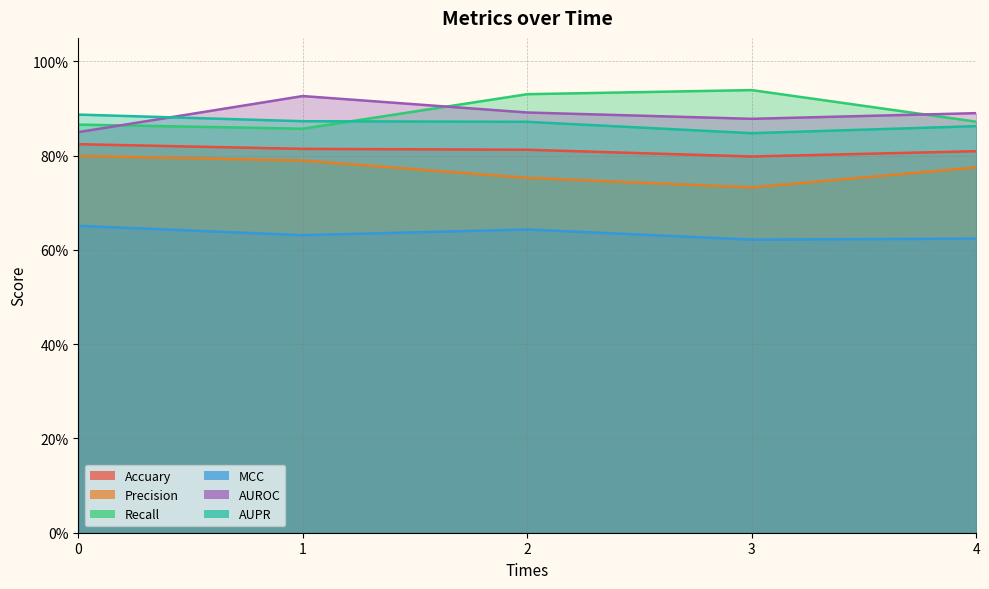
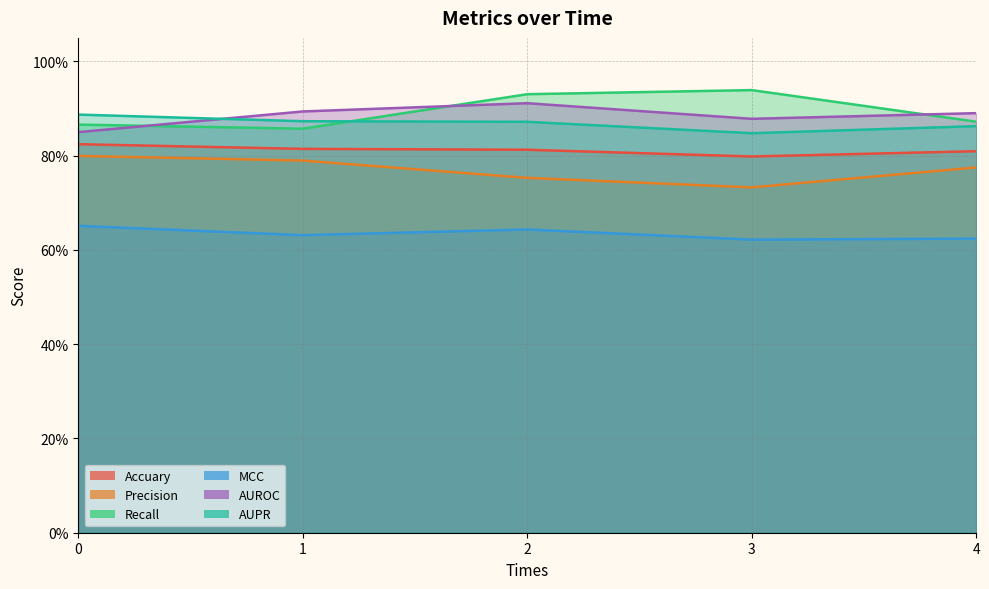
AUROC, 1: 93% -> 89%
AUROC, 2: 89% -> 91%
